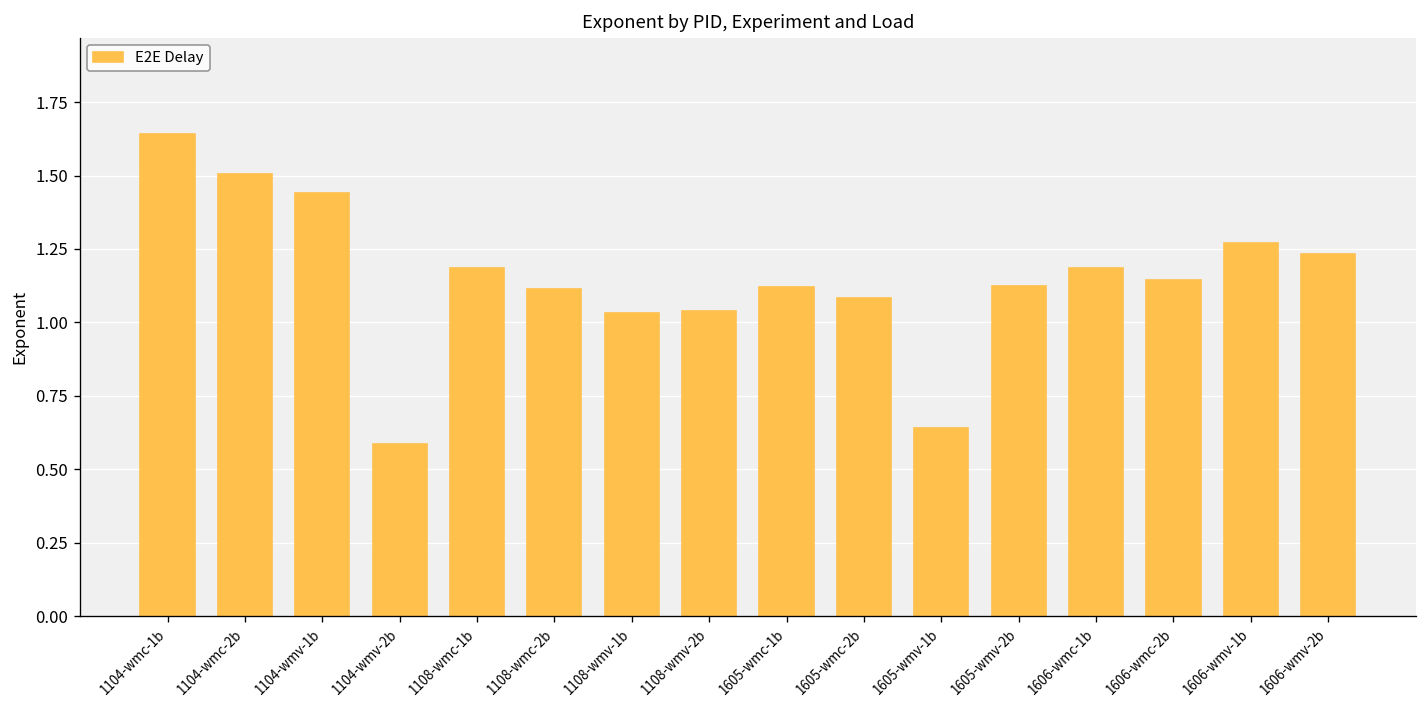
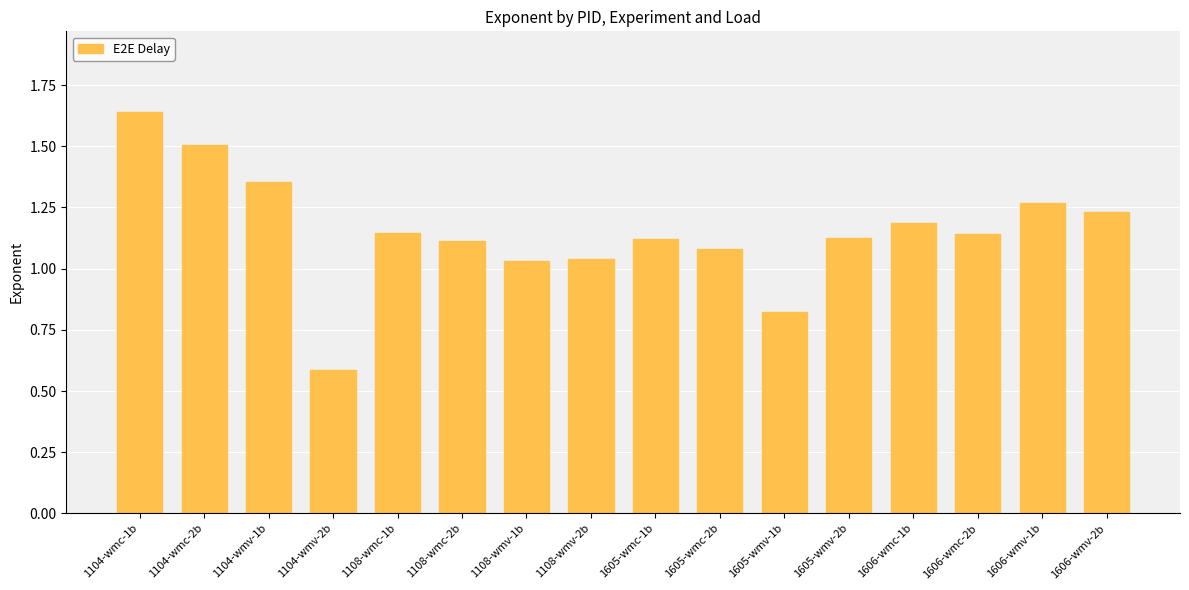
1104-wmv-1b: 1.44 -> 1.35
1108-wmc-1b: 1.19 -> 1.15
1605-wmv-1b: 0.64 -> 0.82
